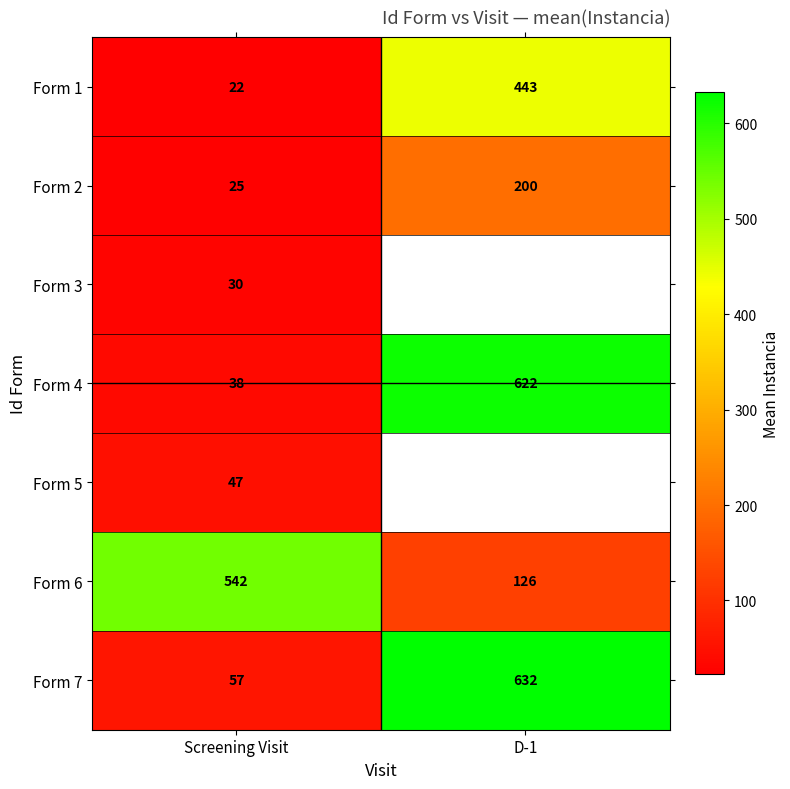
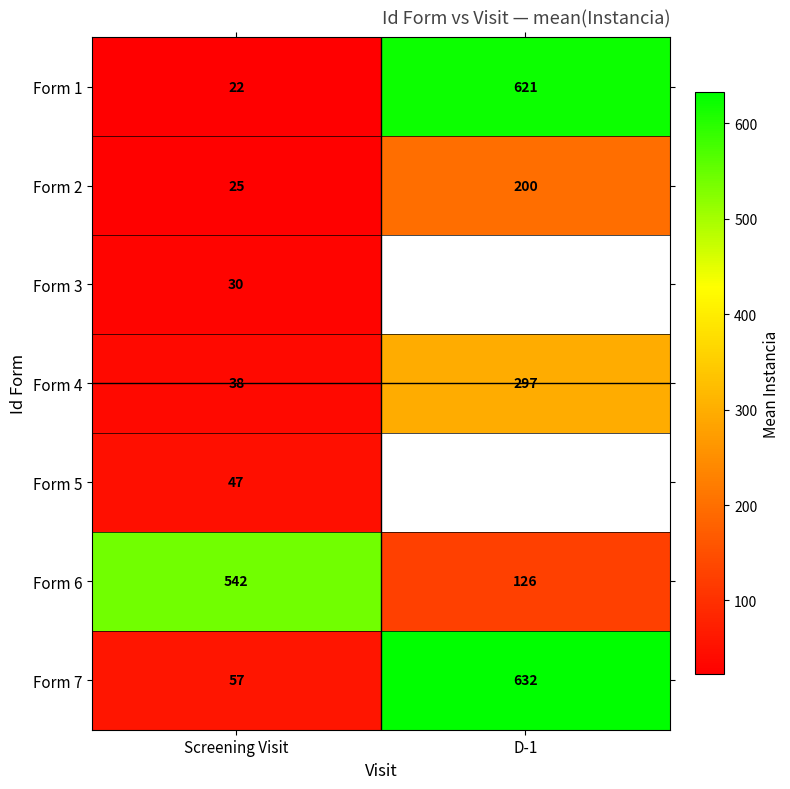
Form 1, D-1: 443 -> 621
Form 4, D-1: 622 -> 297
